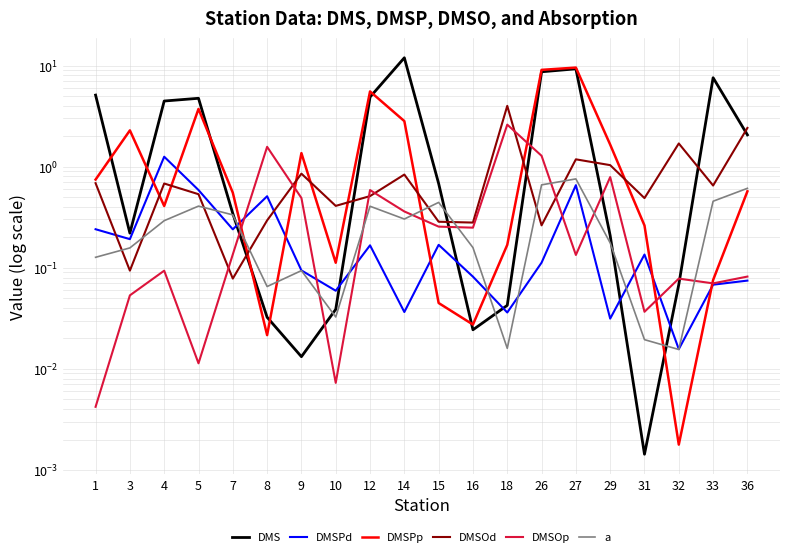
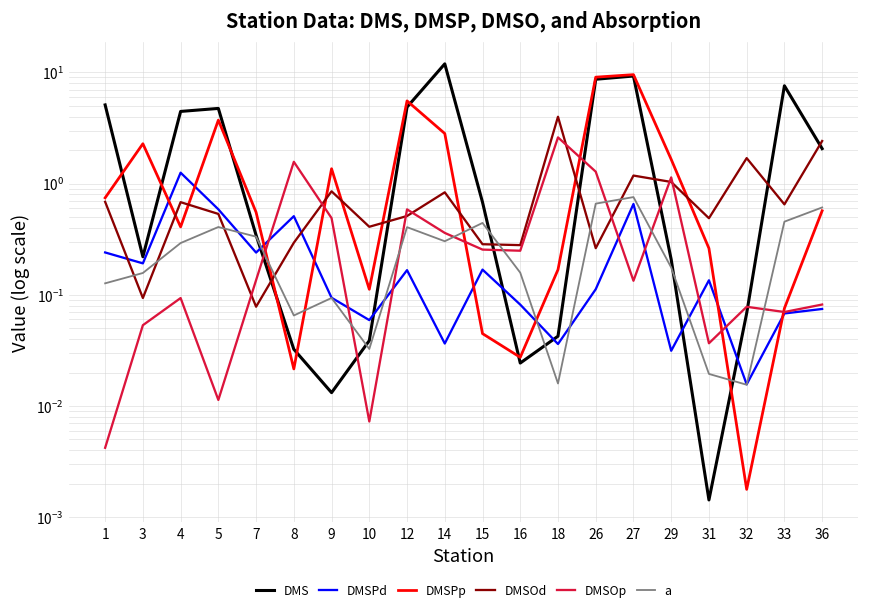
DMSOp, 29: 0.8 -> 1.1
